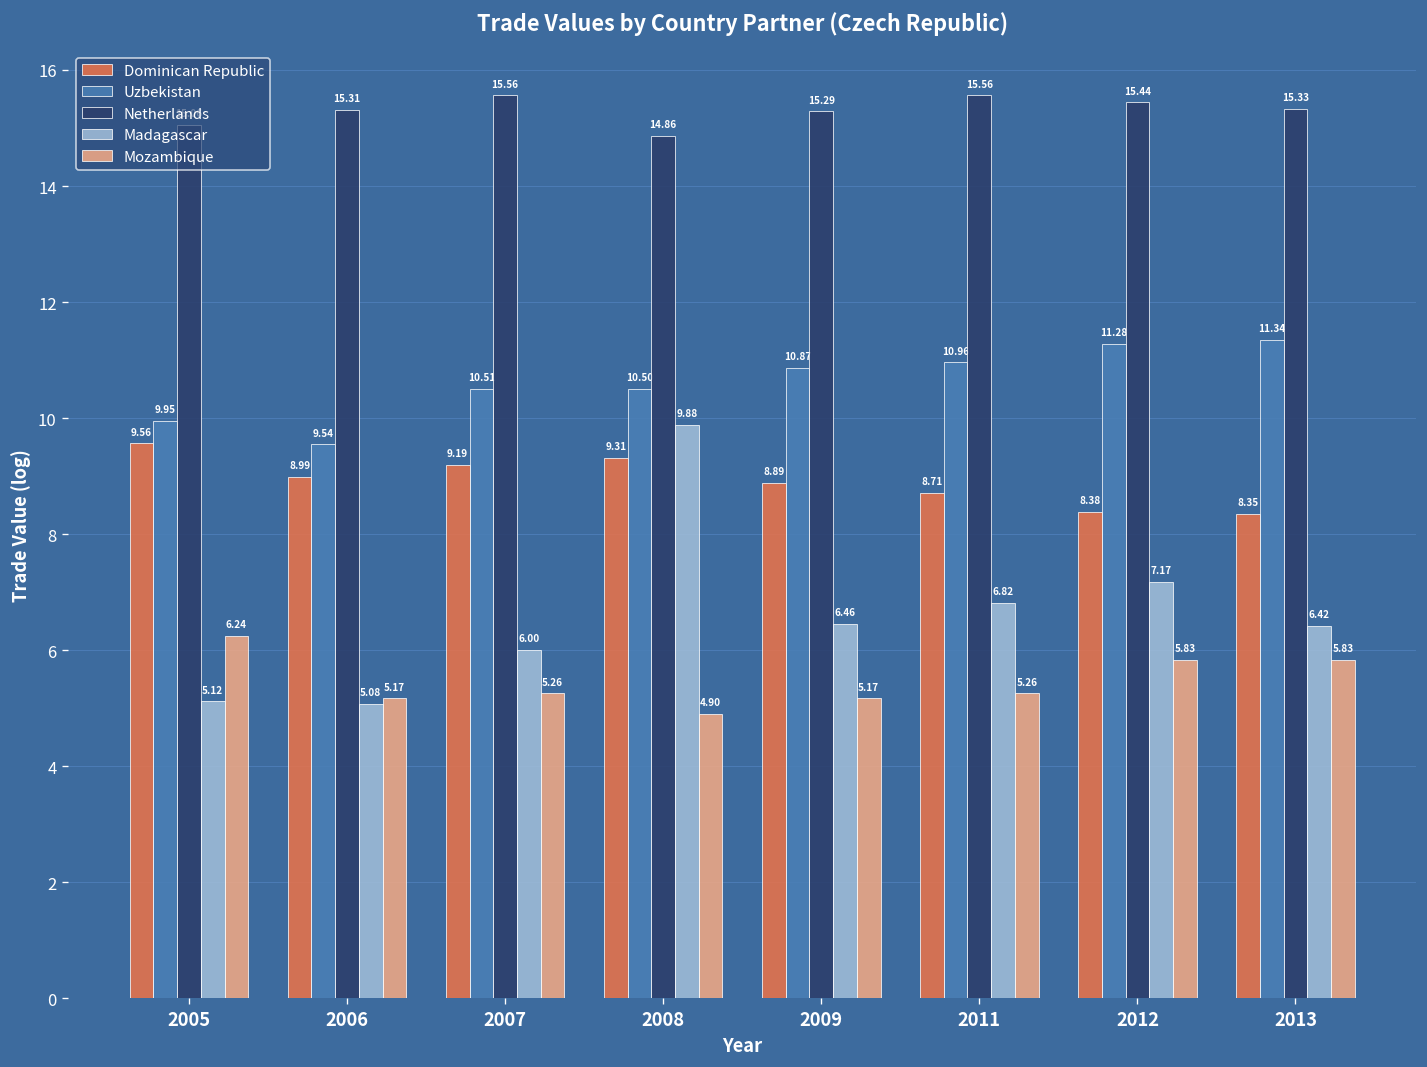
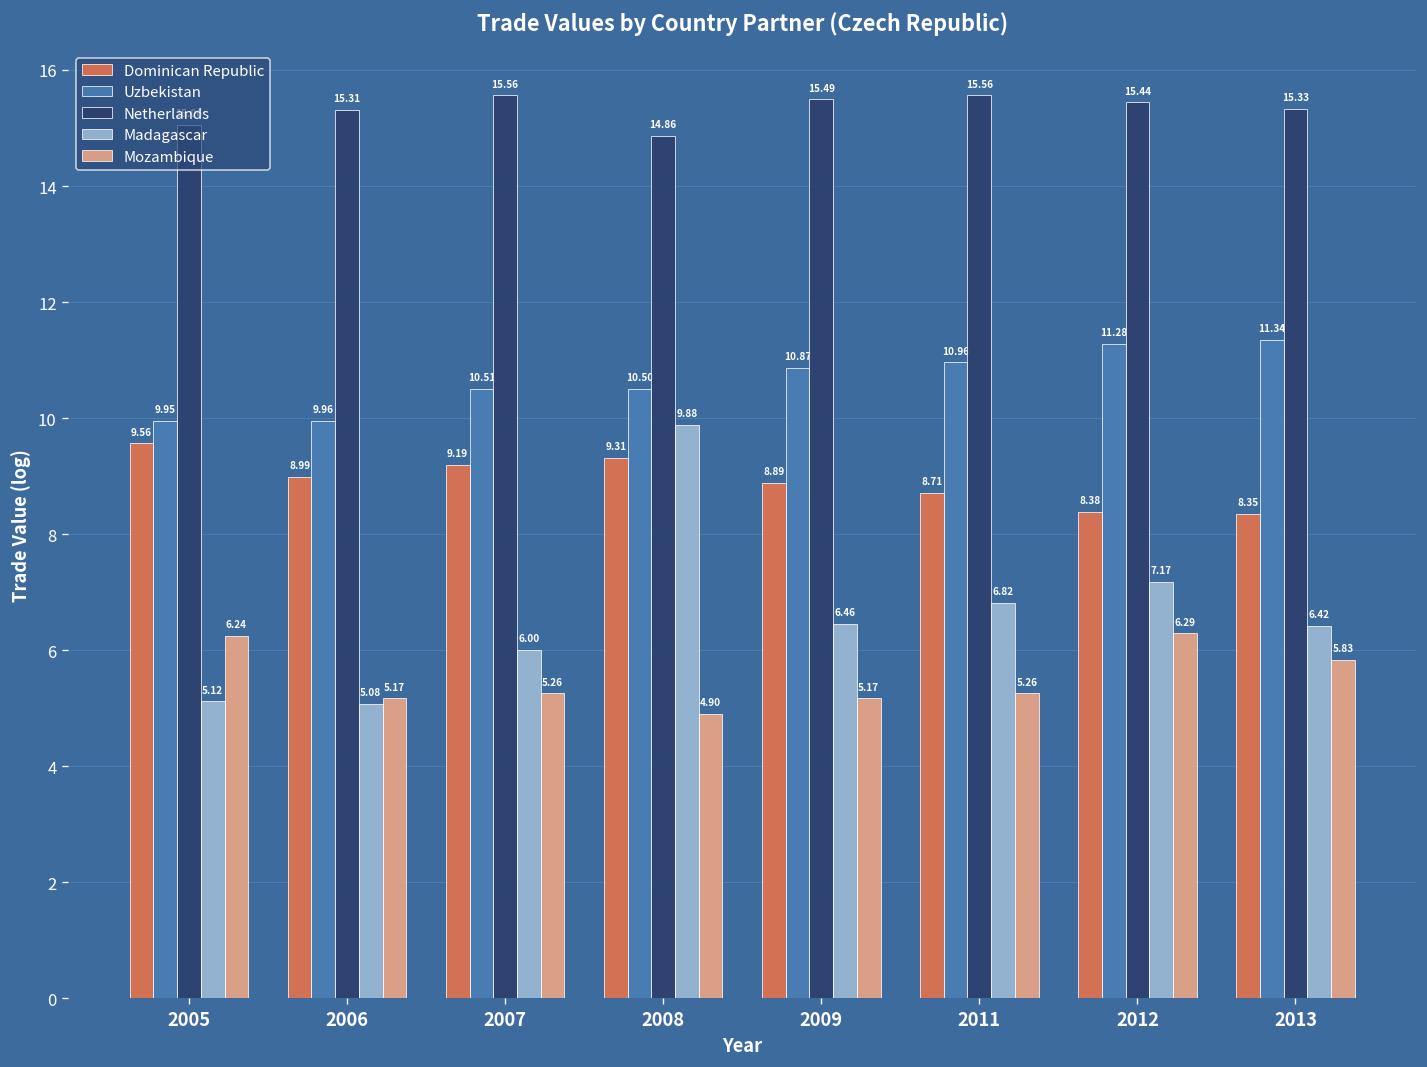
Uzbekistan, 2006: 9.54 -> 9.96
Netherlands, 2009: 15.29 -> 15.49
Mozambique, 2012: 5.83 -> 6.29
